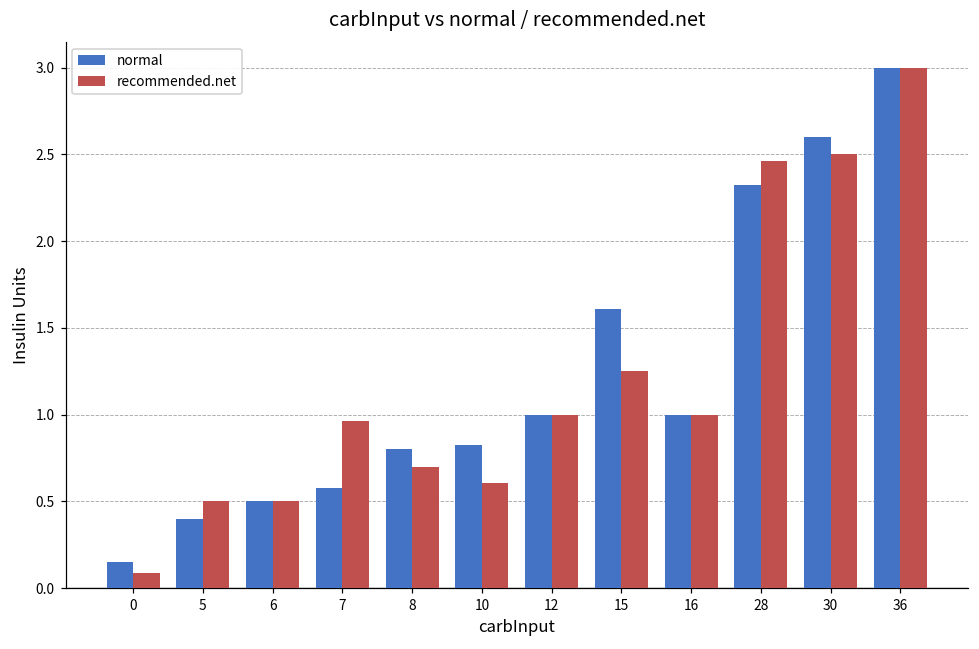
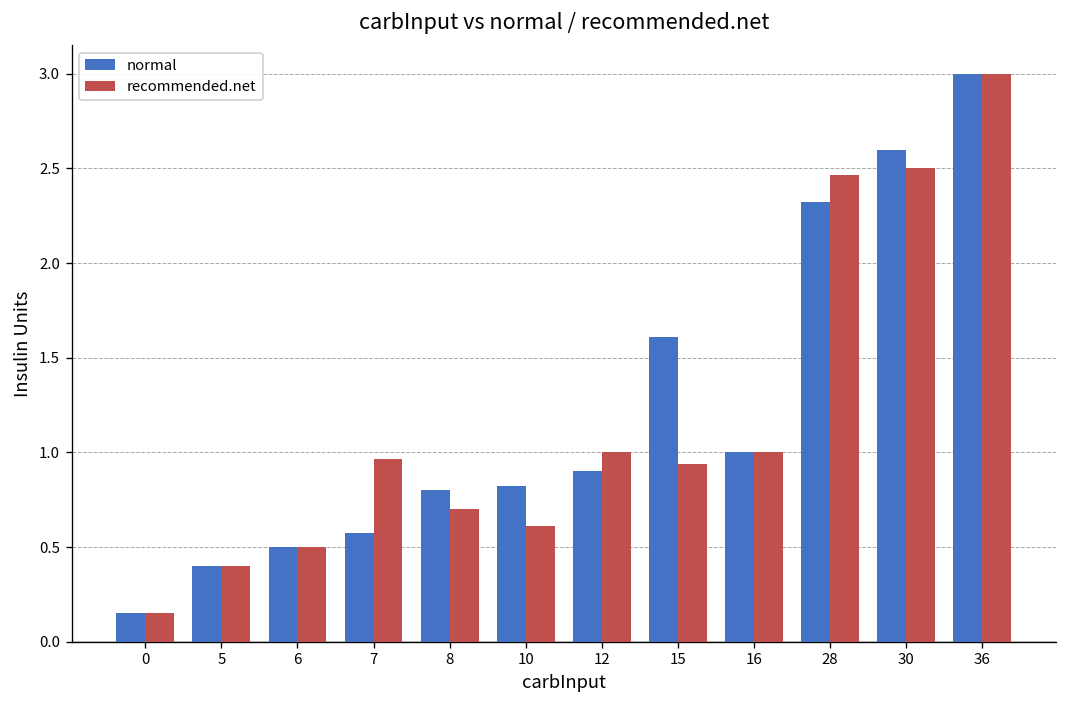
recommended.net, 0: 0.09 -> 0.15
recommended.net, 5: 0.5 -> 0.4
normal, 12: 1.0 -> 0.9
recommended.net, 15: 1.25 -> 0.94
